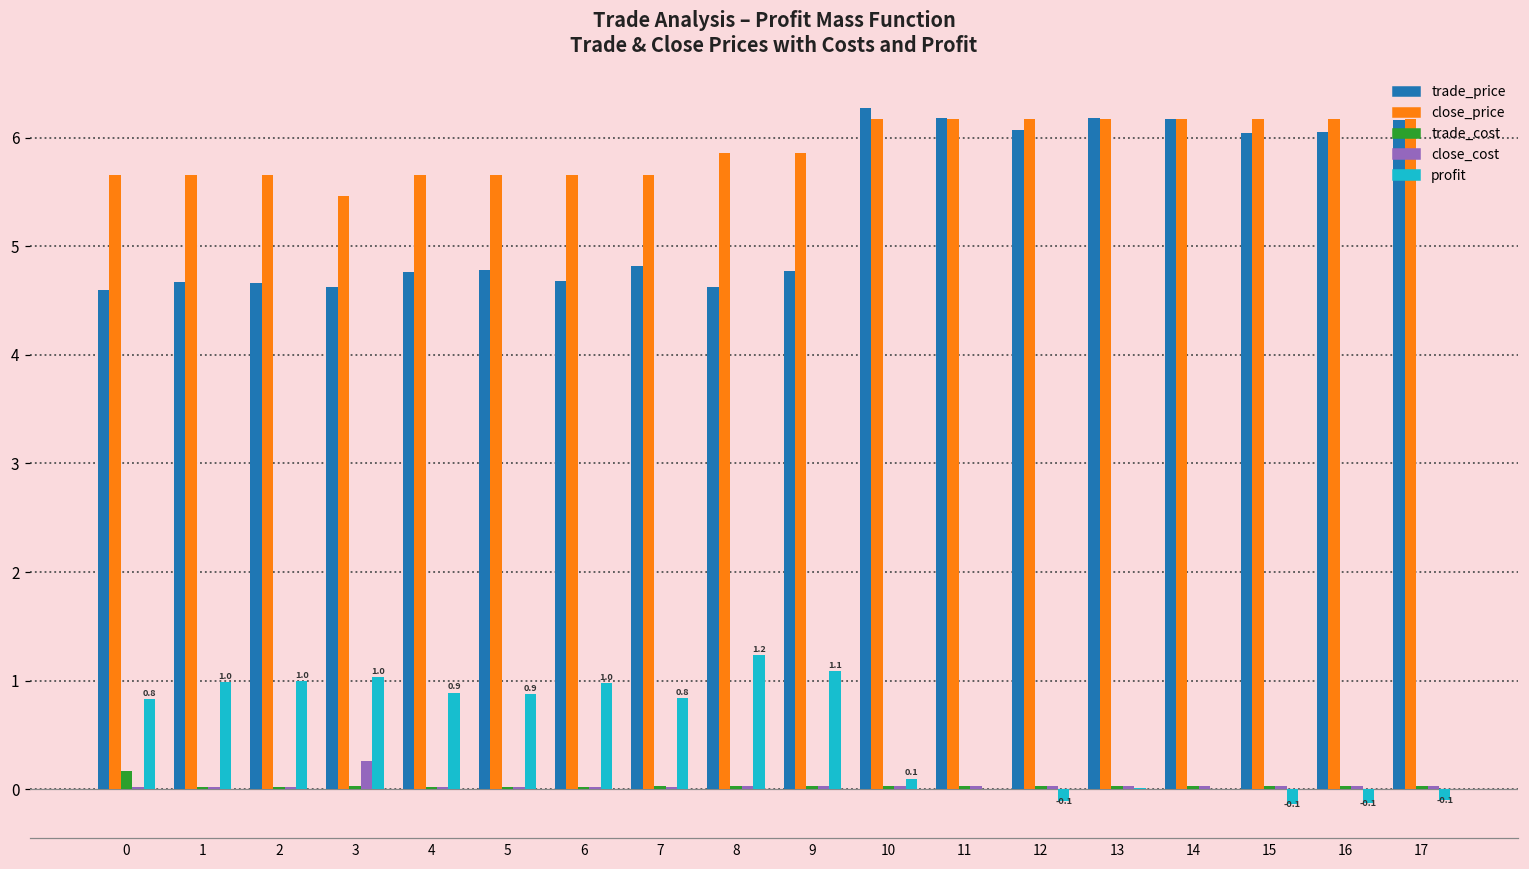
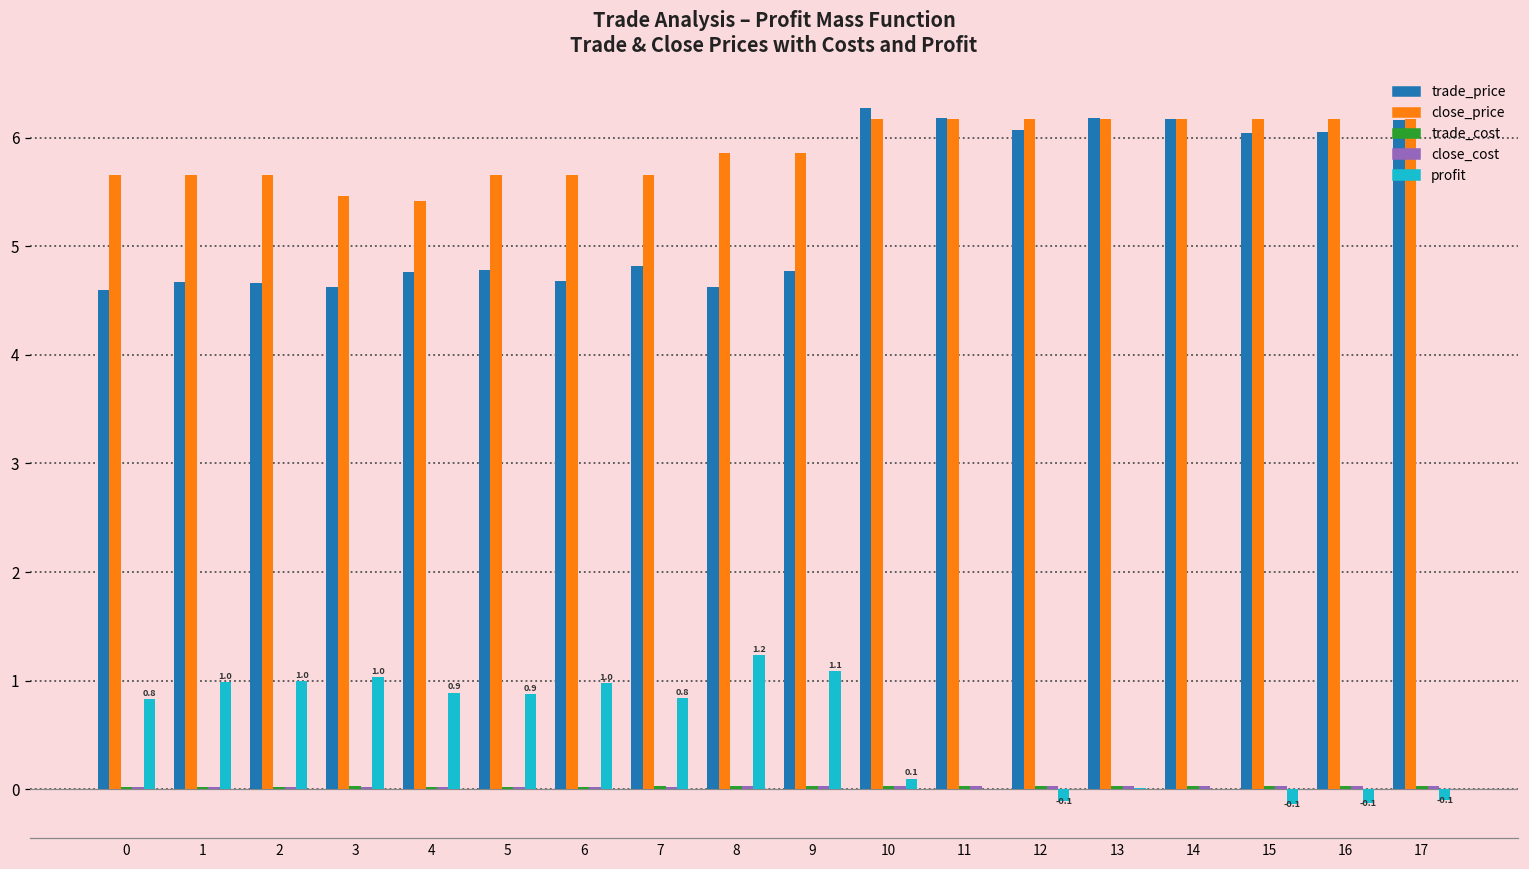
trade_cost, 0: 0.2 -> 0.0
close_cost, 3: 0.3 -> 0.0
close_price, 4: 5.7 -> 5.4
